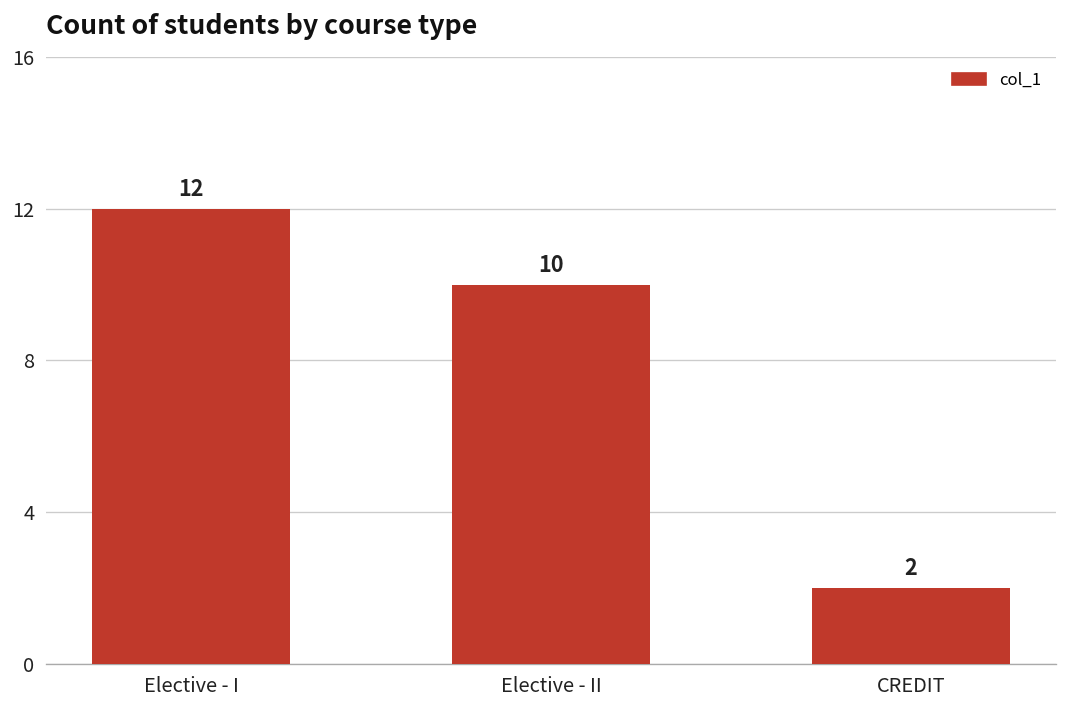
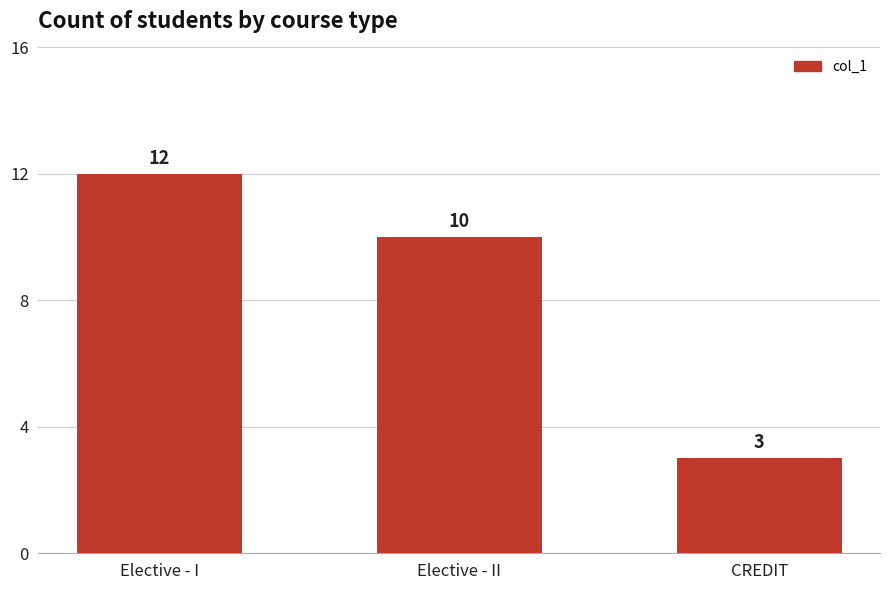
CREDIT: 2 -> 3
